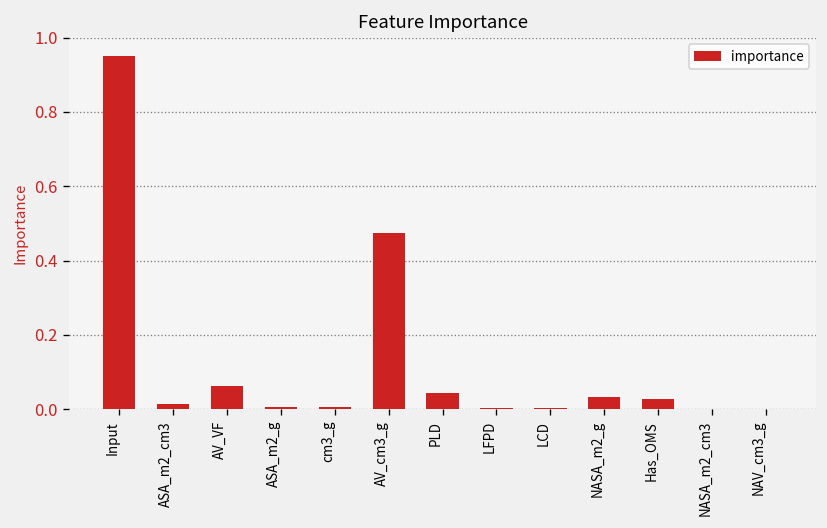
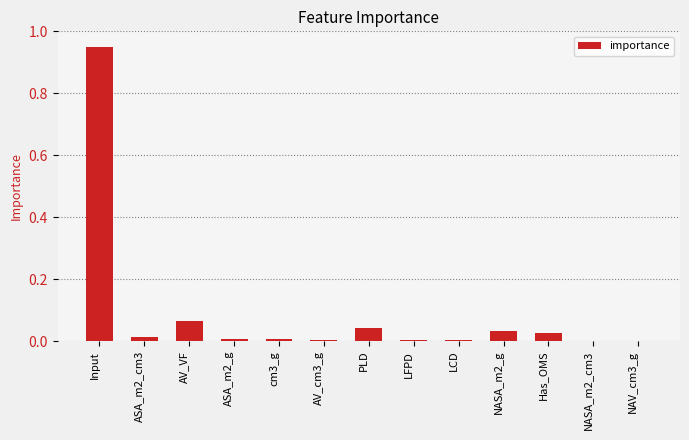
AV_cm3_g: 0.47 -> 0.00
